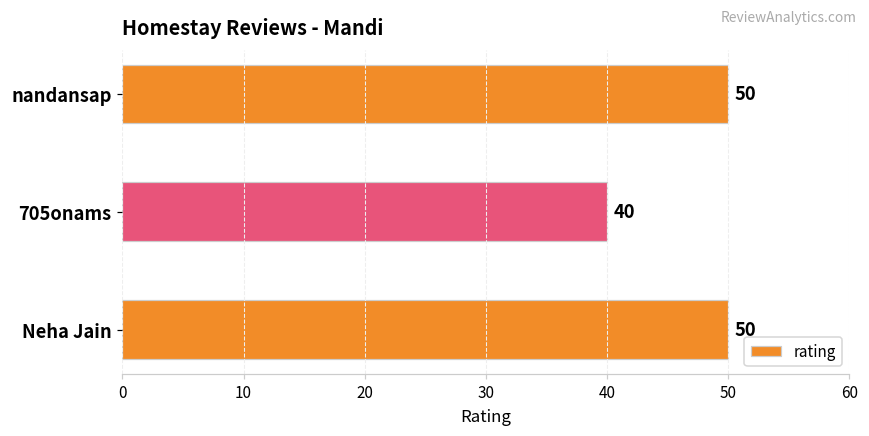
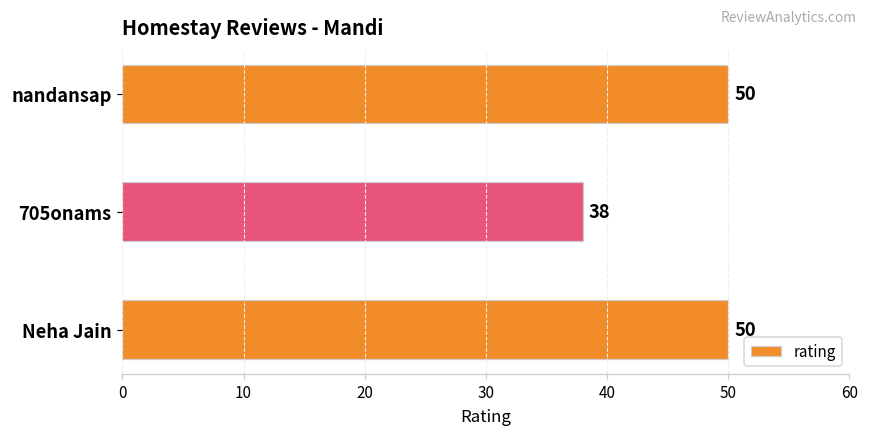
705onams: 40 -> 38
